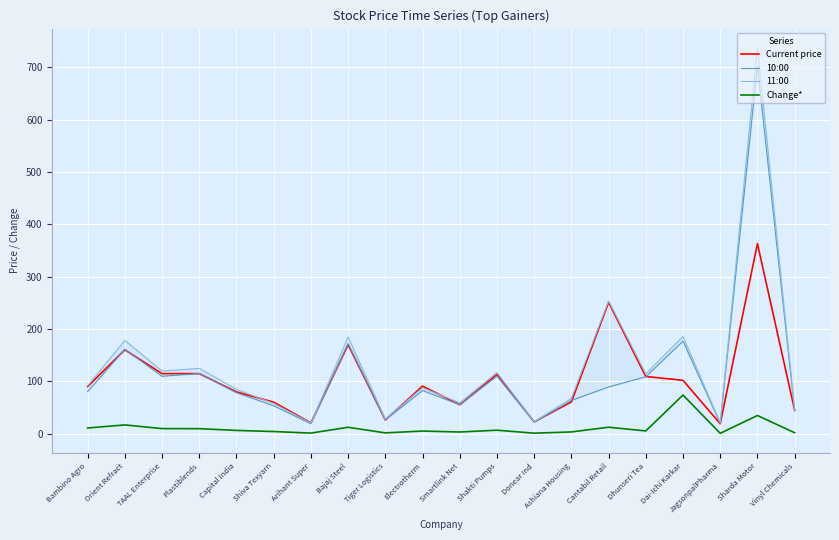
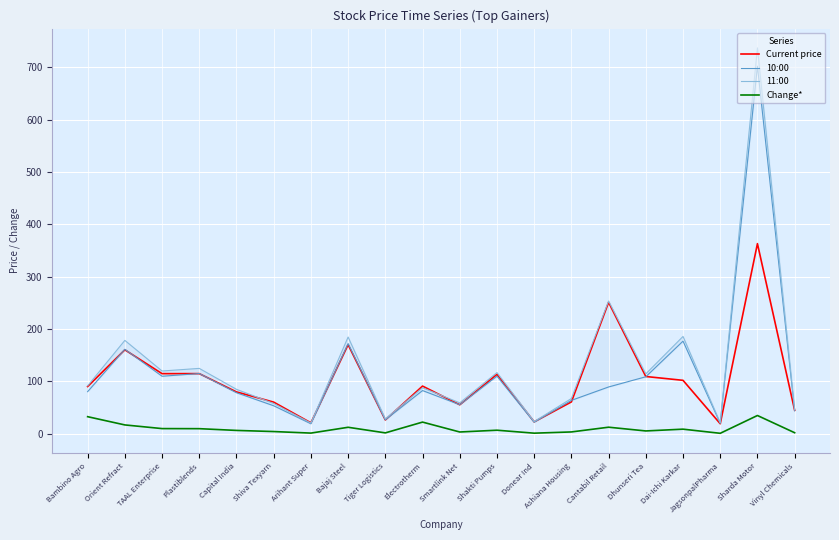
Change*, Bambino Agro: 10 -> 30
Change*, Electrotherm: 10 -> 20
Change*, Dai-Ichi Karkar: 70 -> 10
